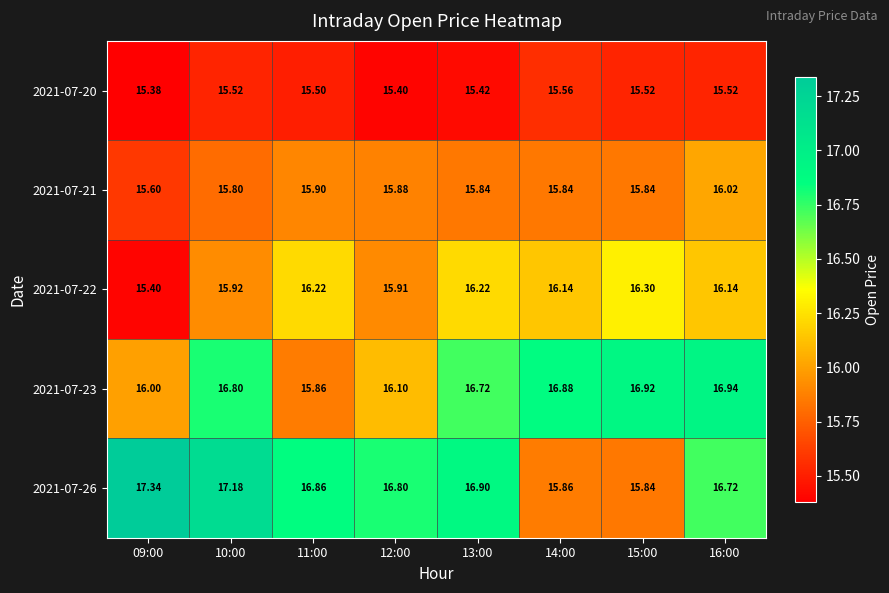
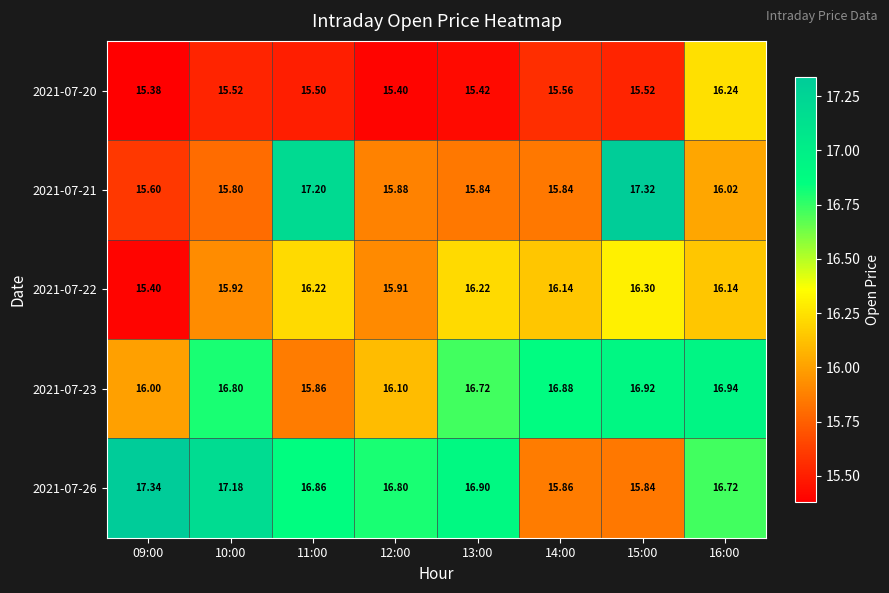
2021-07-20, 16:00: 15.52 -> 16.24
2021-07-21, 11:00: 15.90 -> 17.20
2021-07-21, 15:00: 15.84 -> 17.32
